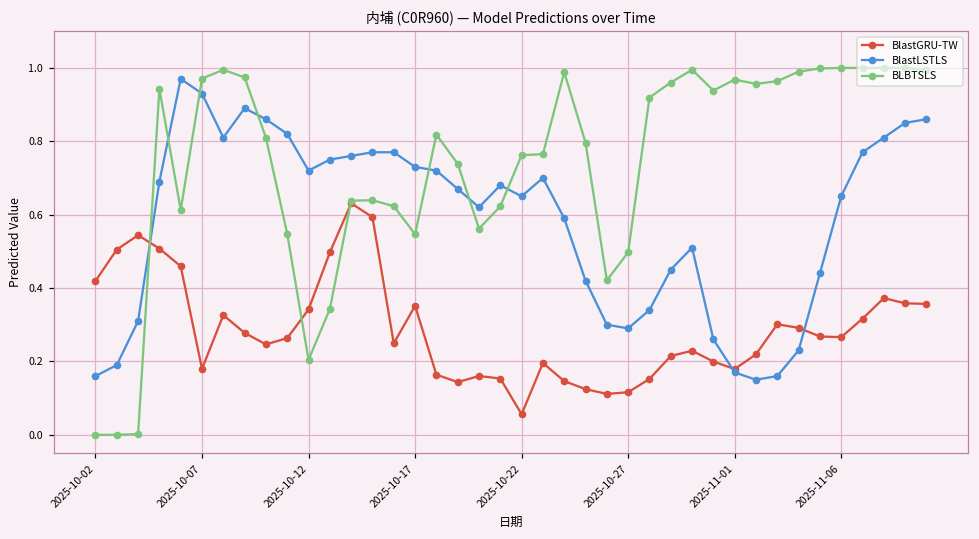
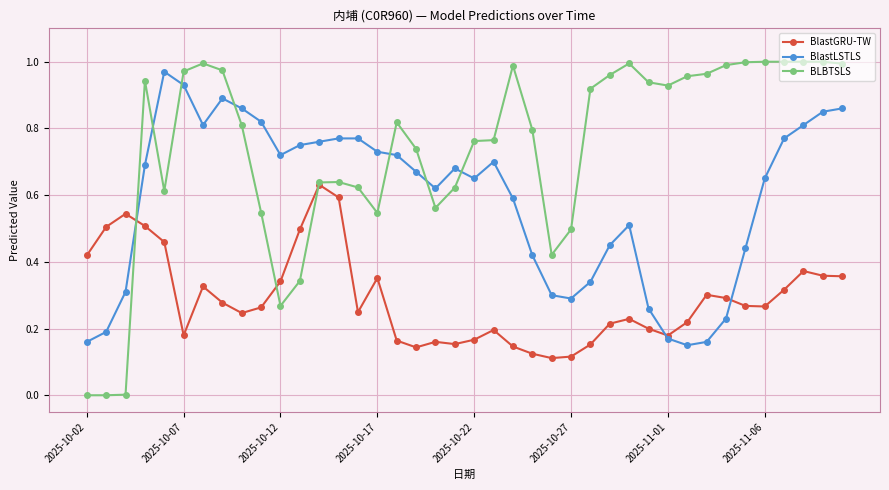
BLBTSLS, 2025-10-12: 0.20 -> 0.27
BlastGRU-TW, 2025-10-22: 0.06 -> 0.17
BLBTSLS, 2025-11-01: 0.97 -> 0.93
